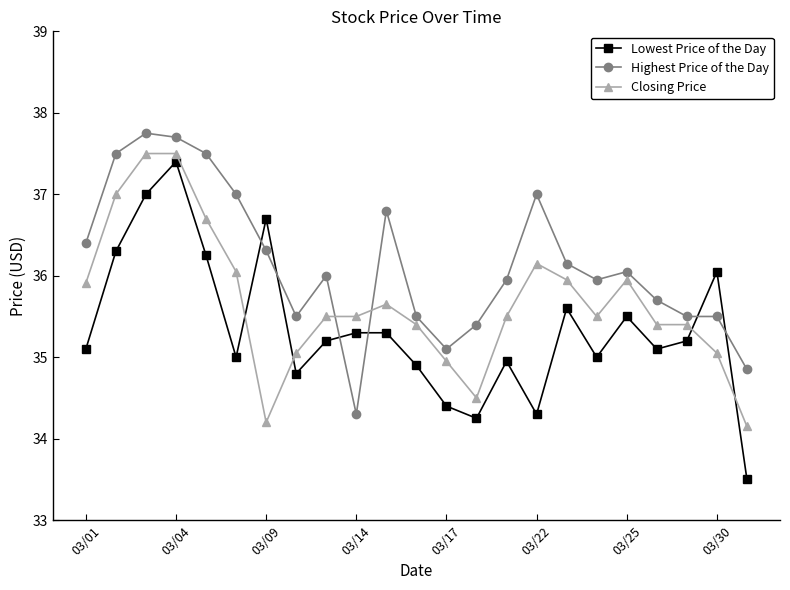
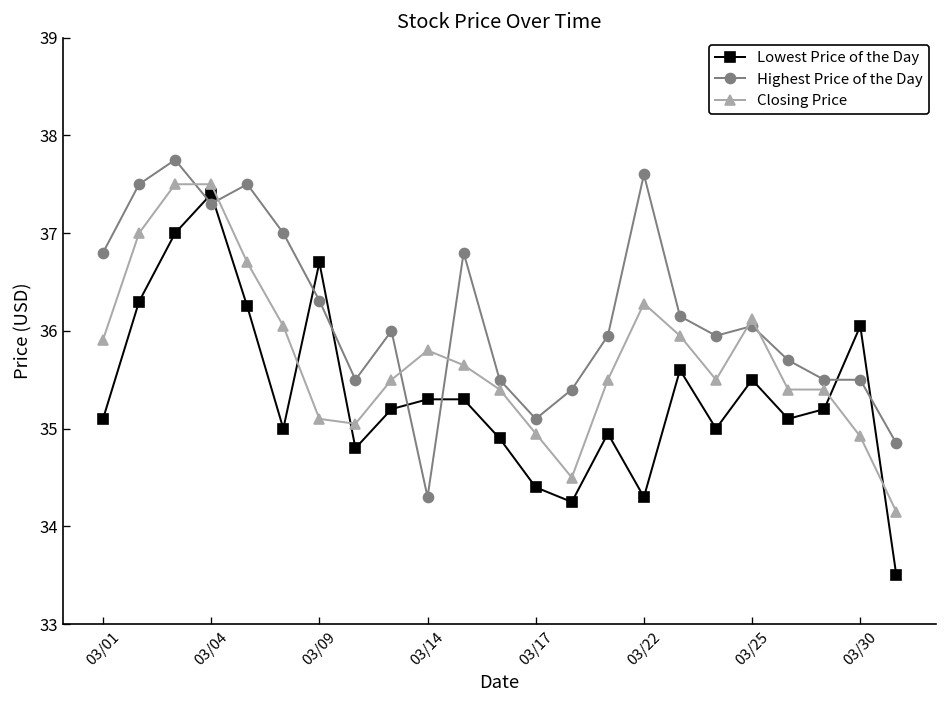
Highest Price of the Day, 03/01: 36.4 -> 36.8
Highest Price of the Day, 03/04: 37.7 -> 37.3
Closing Price, 03/09: 34.2 -> 35.1
Closing Price, 03/14: 35.5 -> 35.8
Highest Price of the Day, 03/22: 37.0 -> 37.6
Closing Price, 03/22: 36.2 -> 36.3
Closing Price, 03/25: 36.0 -> 36.1
Closing Price, 03/30: 35.1 -> 34.9
